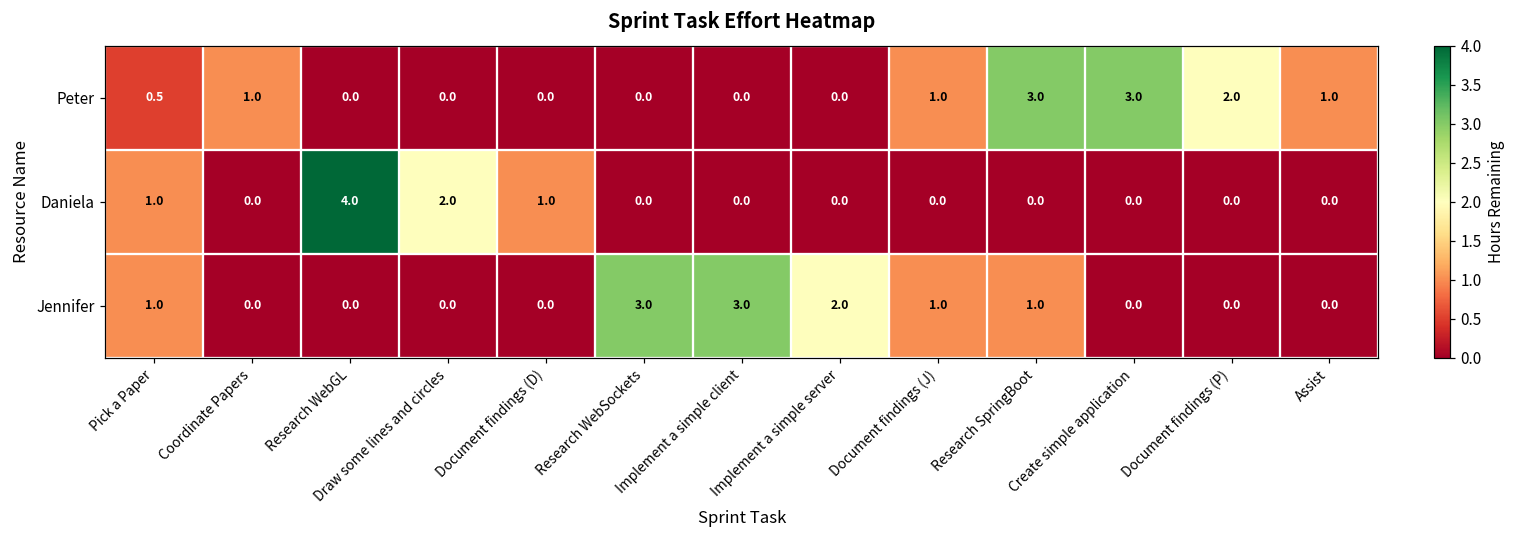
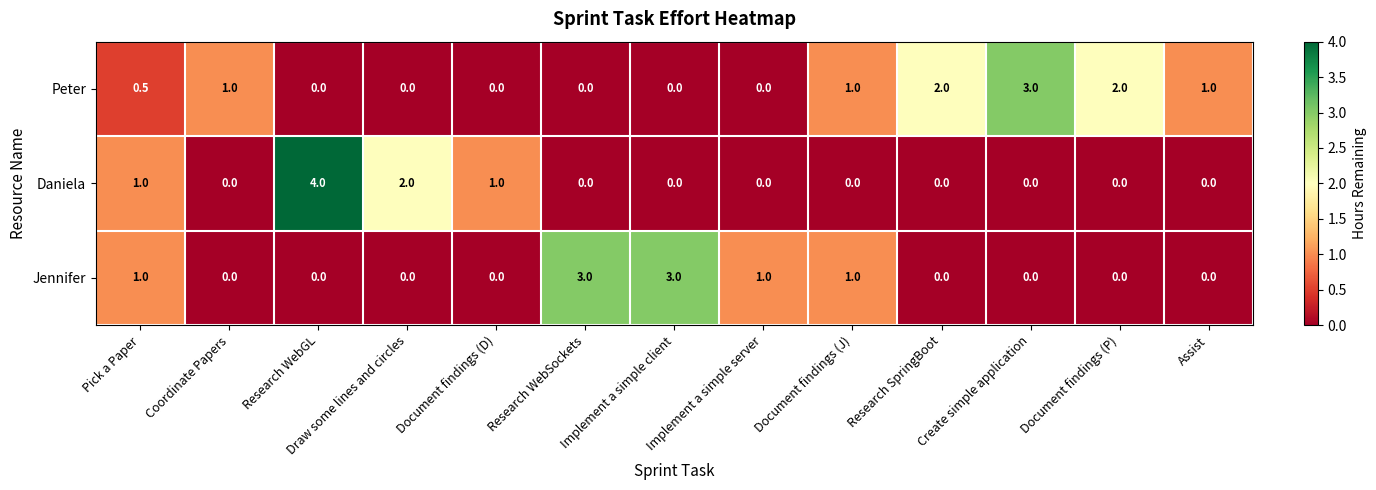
Peter, Research SpringBoot: 3.0 -> 2.0
Jennifer, Implement a simple server: 2.0 -> 1.0
Jennifer, Research SpringBoot: 1.0 -> 0.0
